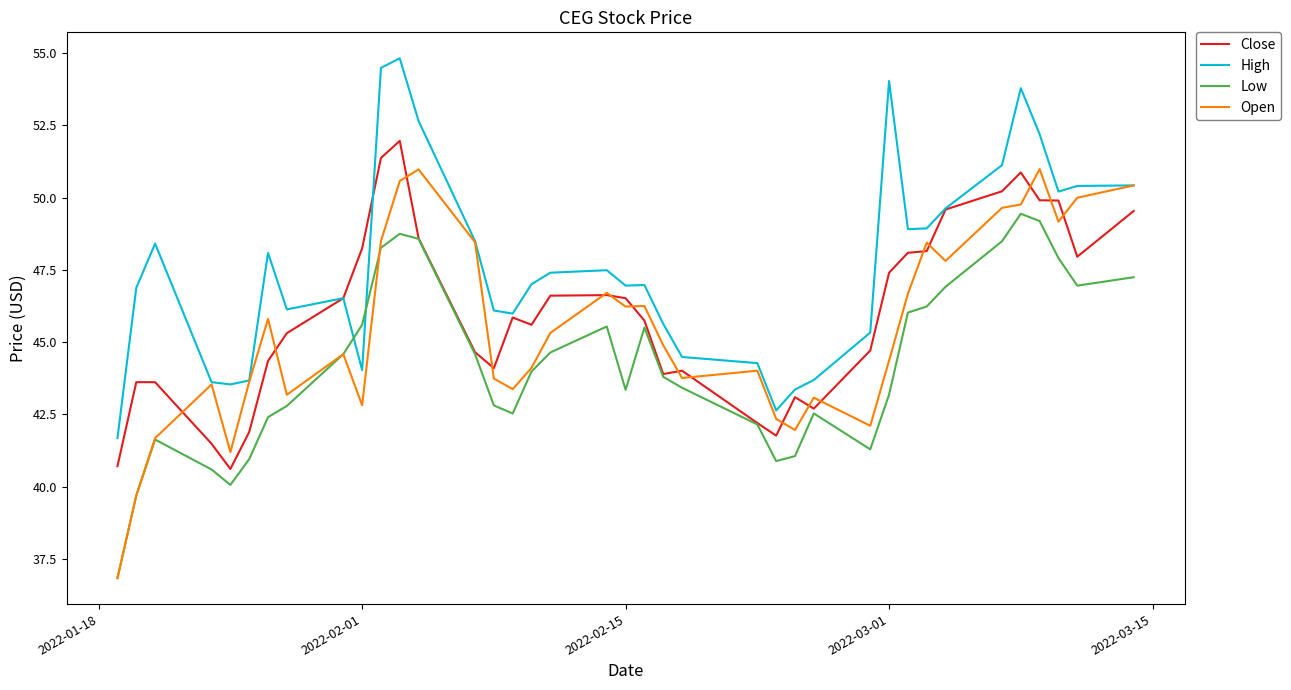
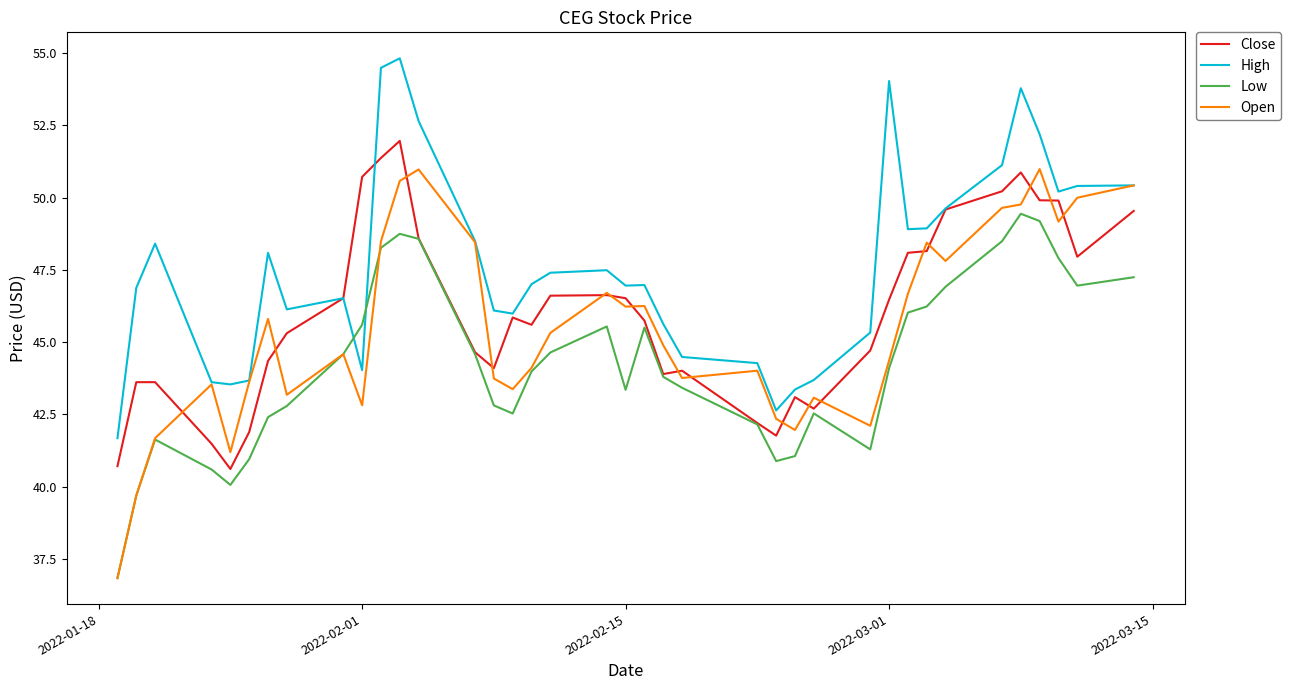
Close, 2022-02-01: 48.2 -> 50.7
Close, 2022-03-01: 47.4 -> 46.5
Low, 2022-03-01: 43.2 -> 44.1
